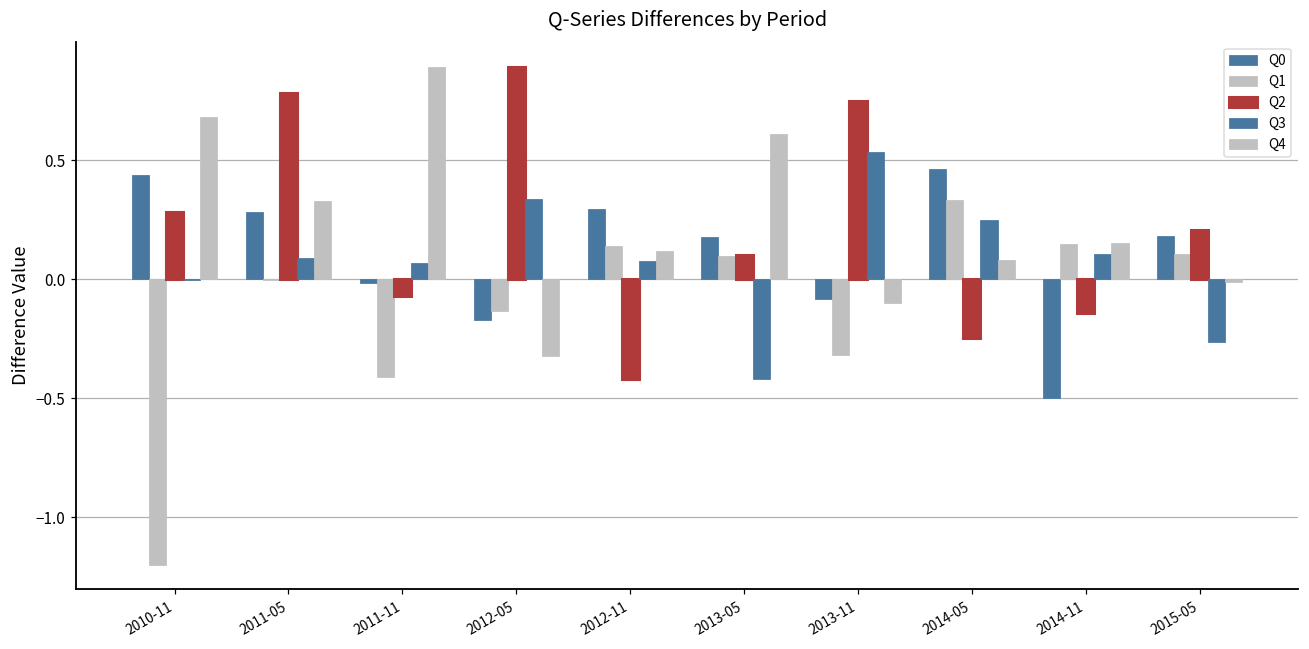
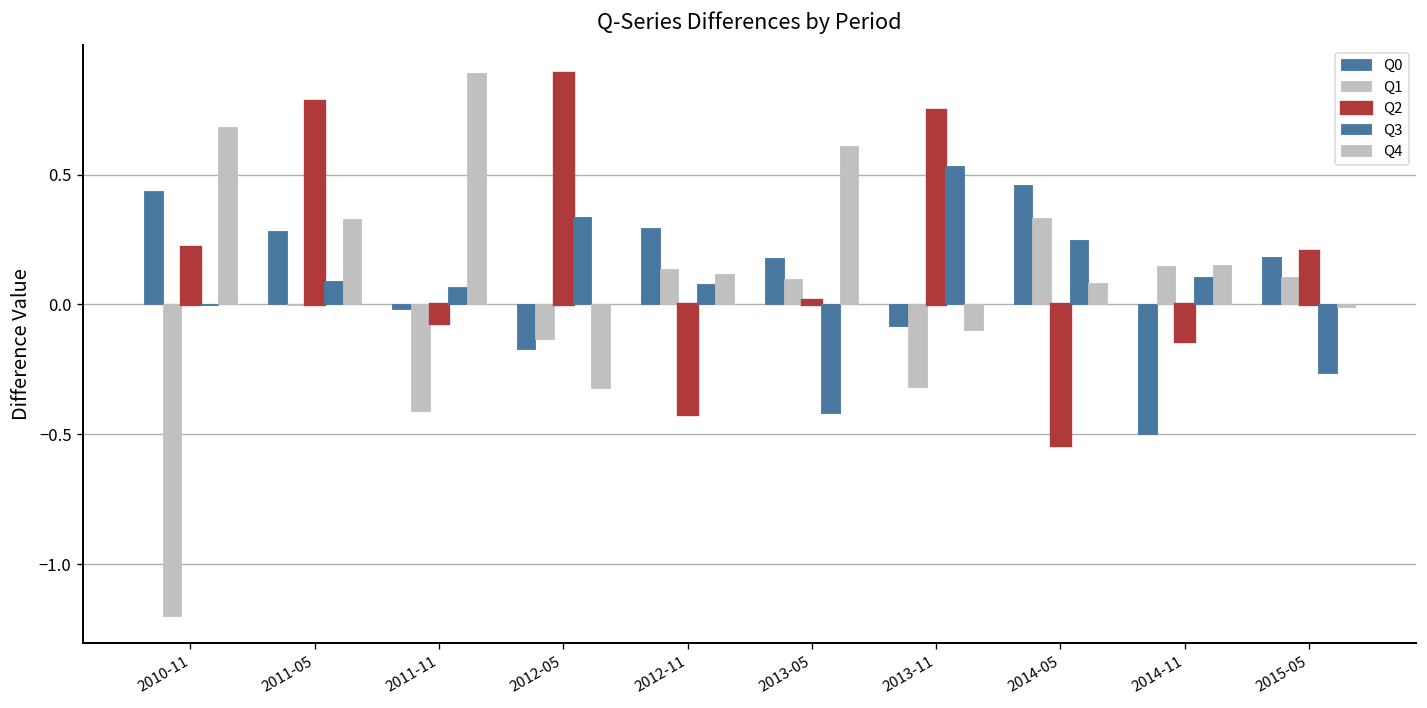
Q2, 2010-11: 0.28 -> 0.22
Q2, 2013-05: 0.10 -> 0.02
Q2, 2014-05: -0.25 -> -0.54
